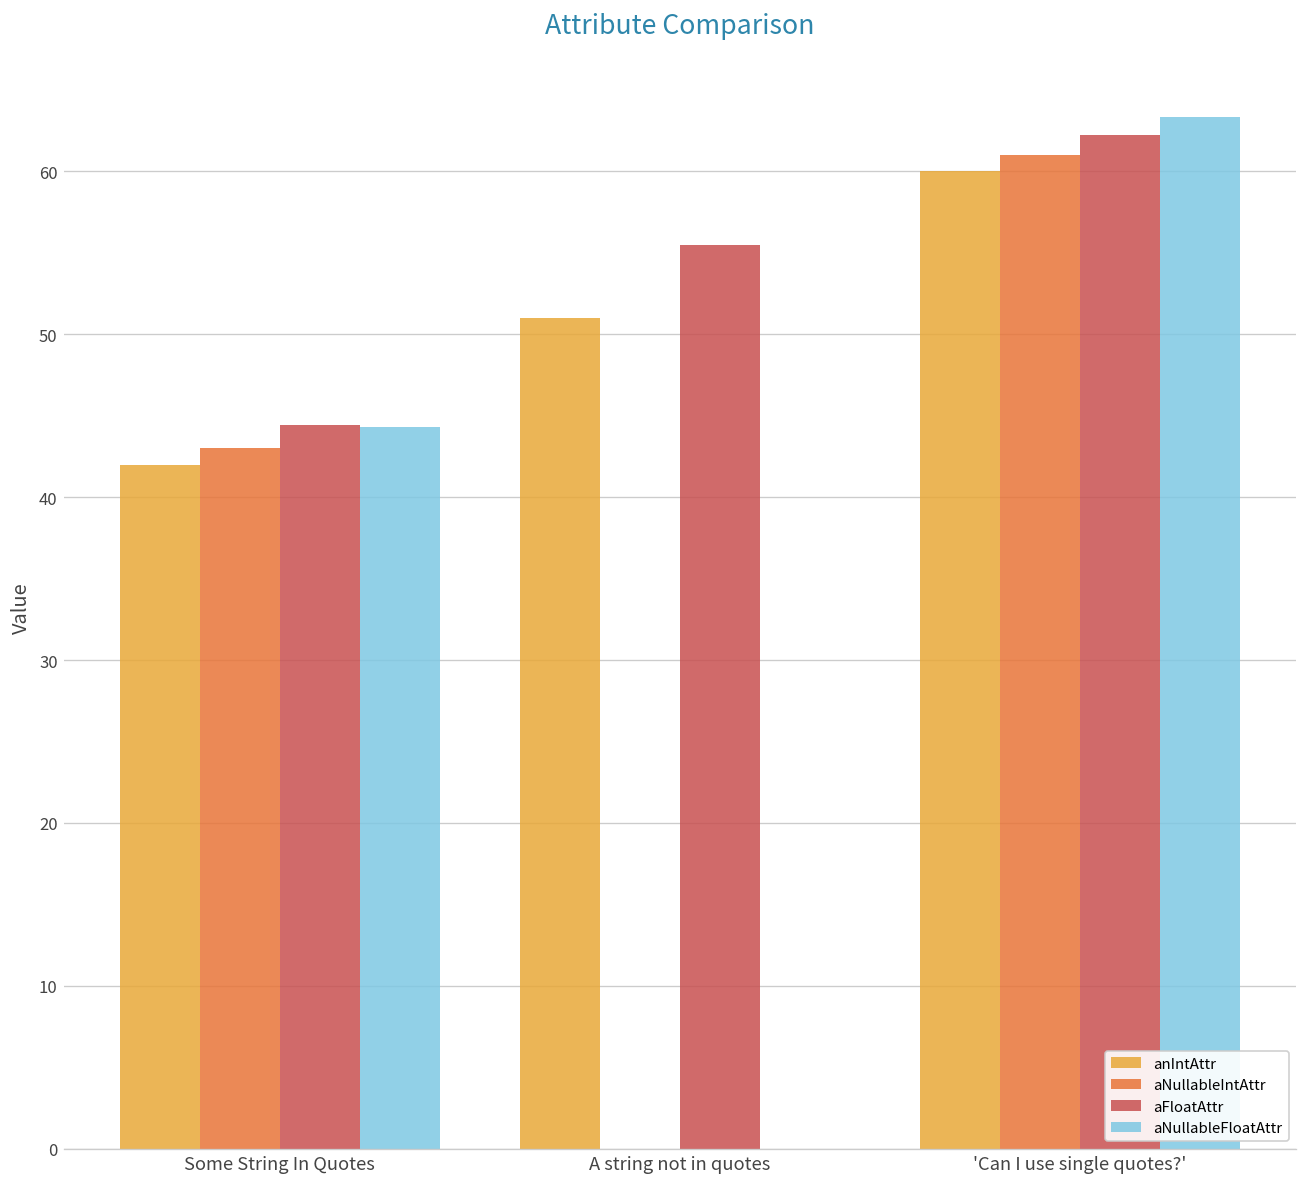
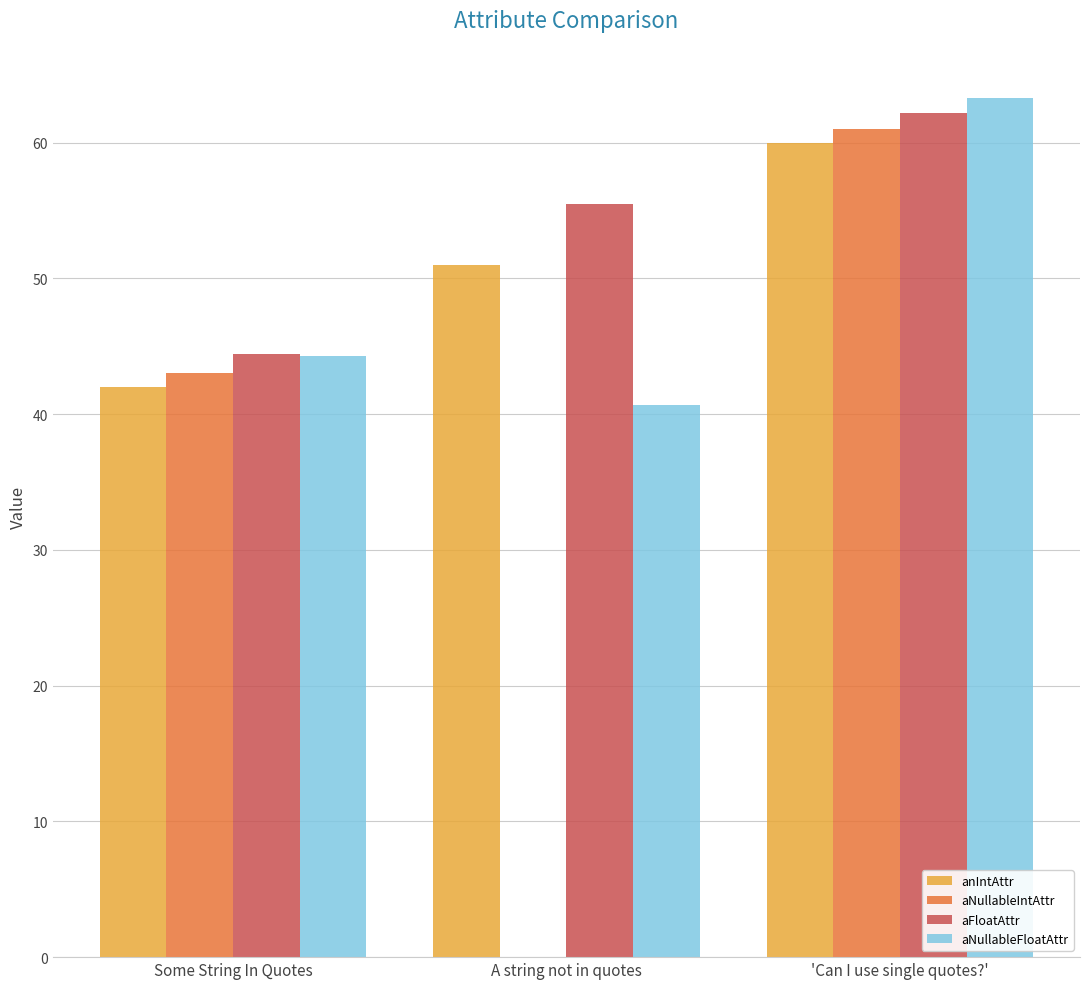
aNullableFloatAttr, A string not in quotes: 0.0 -> 40.7
